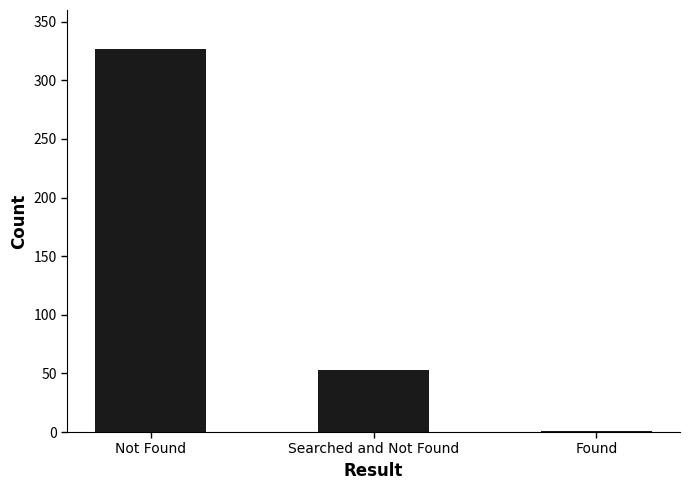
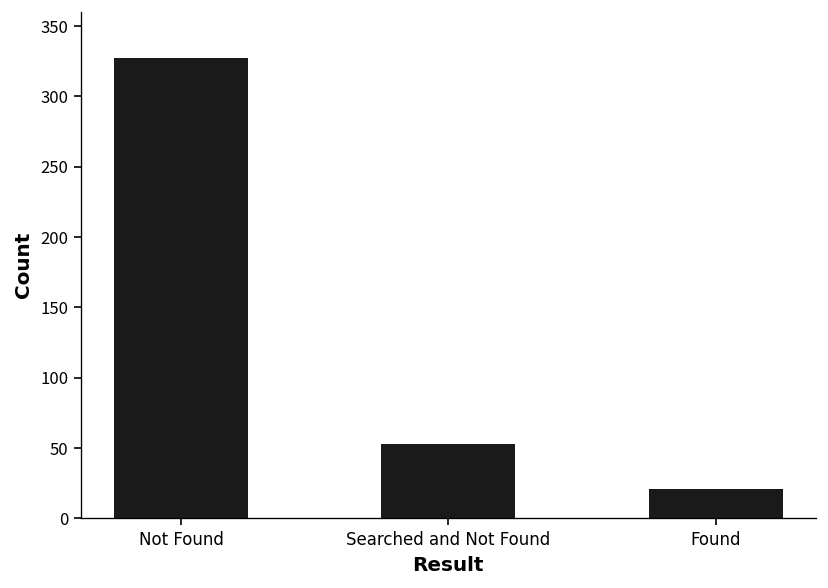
Found: 1 -> 21
